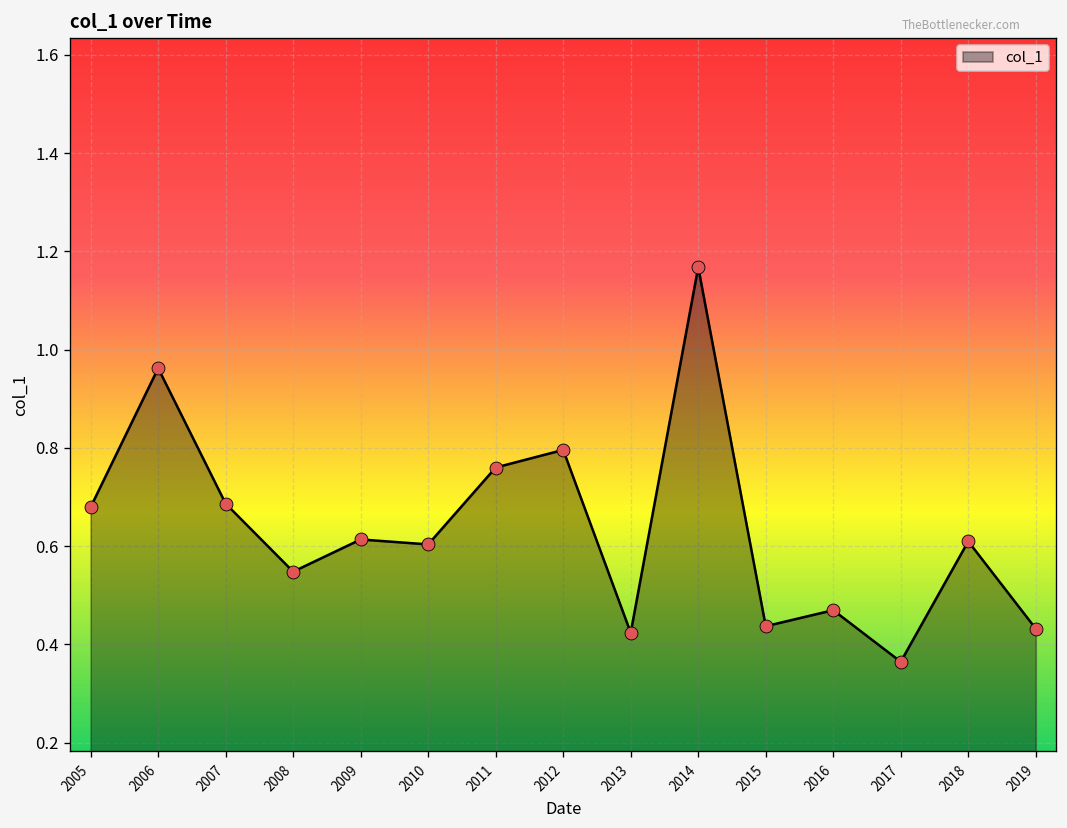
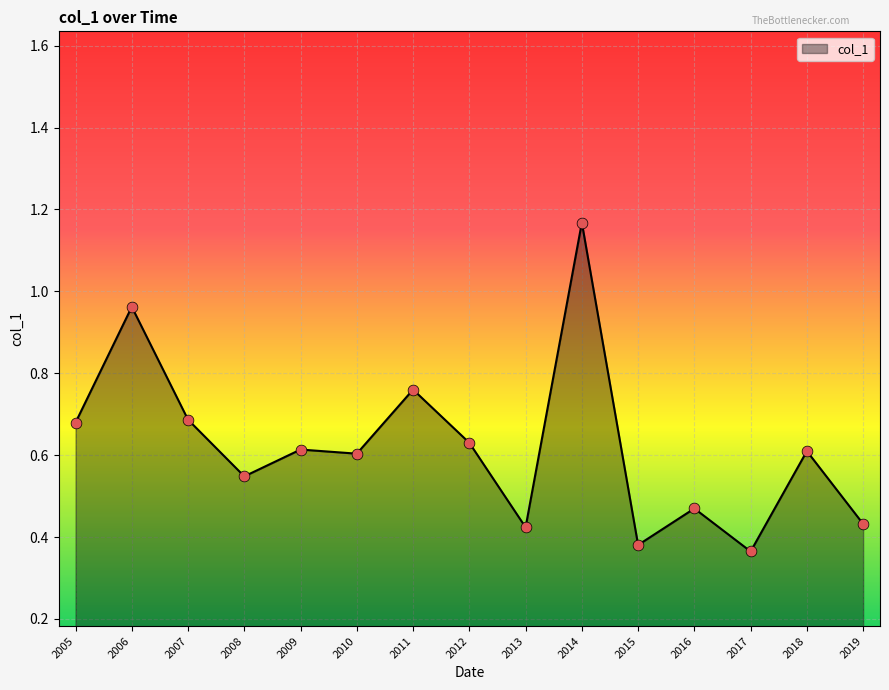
2012: 0.80 -> 0.63
2015: 0.44 -> 0.38
